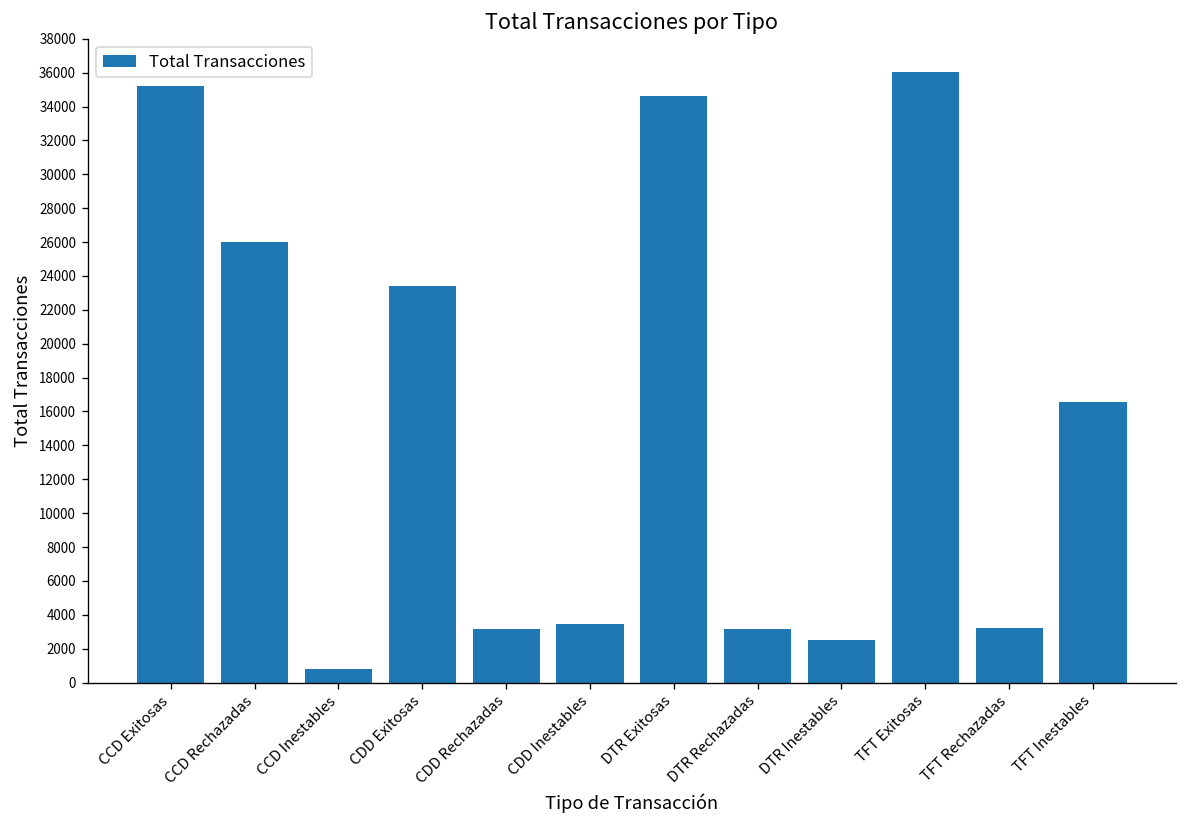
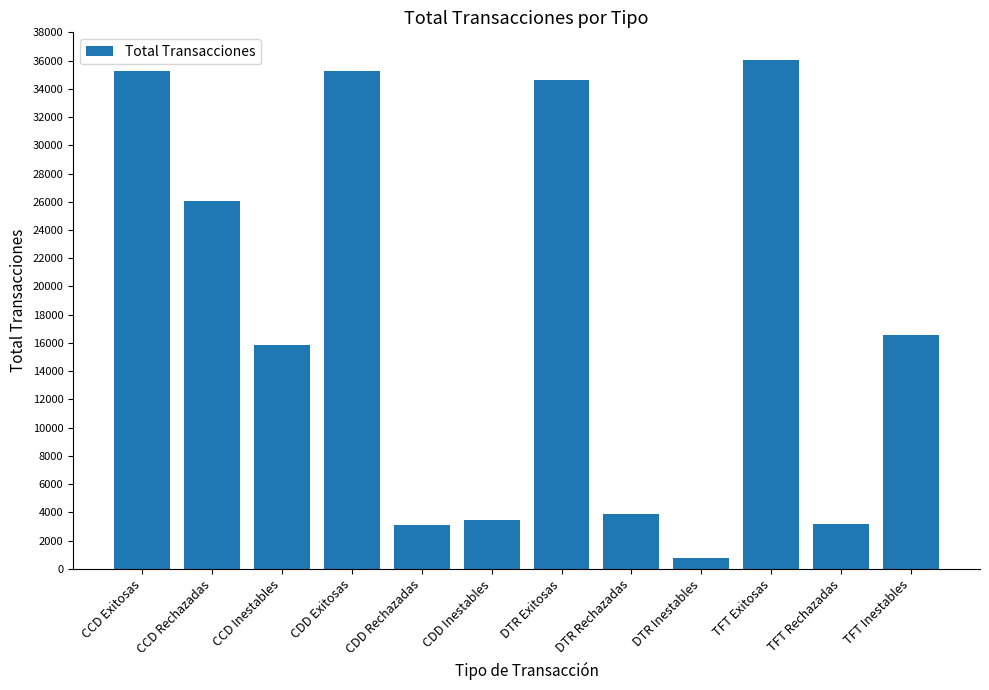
CCD Inestables: 800 -> 15900
CDD Exitosas: 23400 -> 35200
DTR Rechazadas: 3100 -> 3900
DTR Inestables: 2500 -> 800
